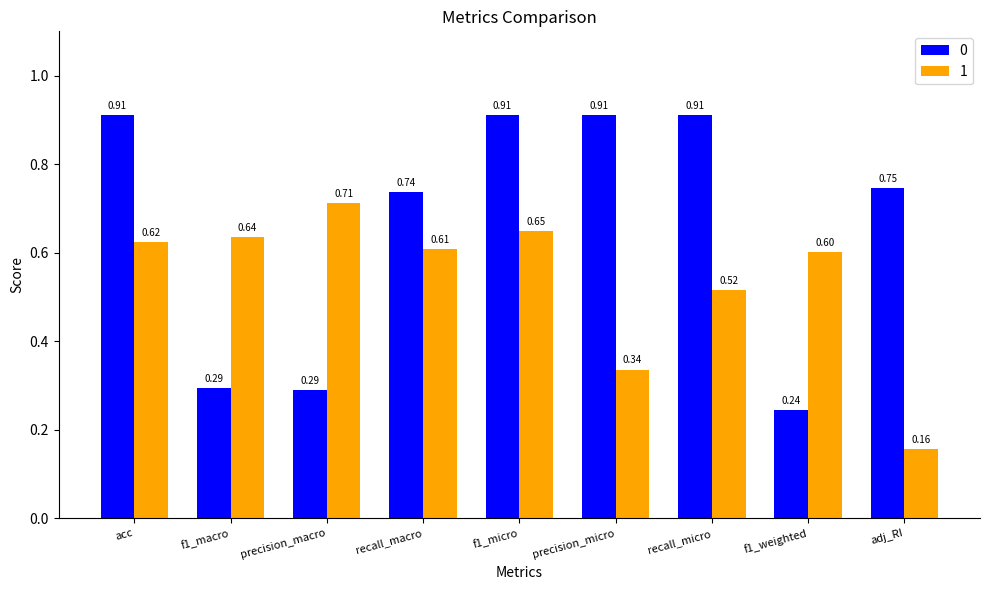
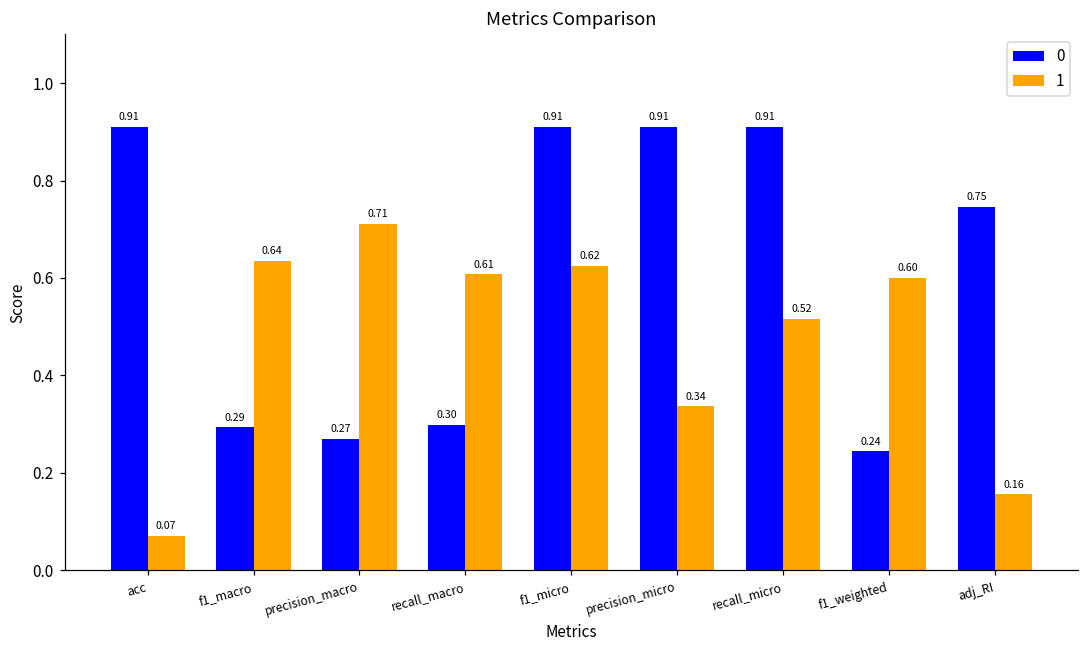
1, acc: 0.62 -> 0.07
0, precision_macro: 0.29 -> 0.27
0, recall_macro: 0.74 -> 0.30
1, f1_micro: 0.65 -> 0.62
